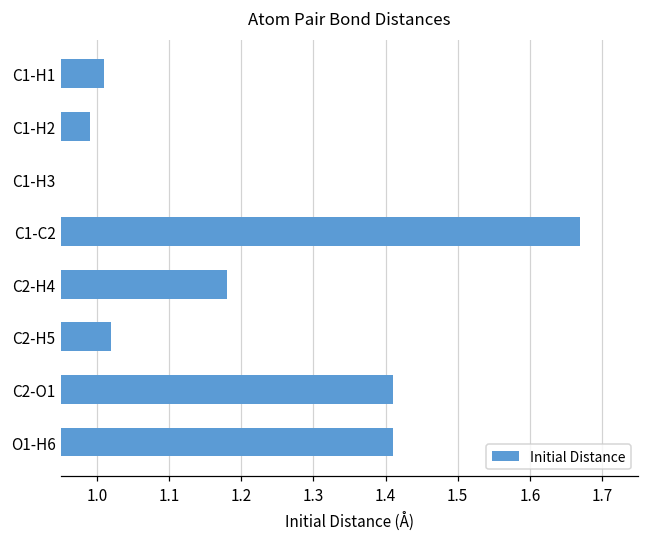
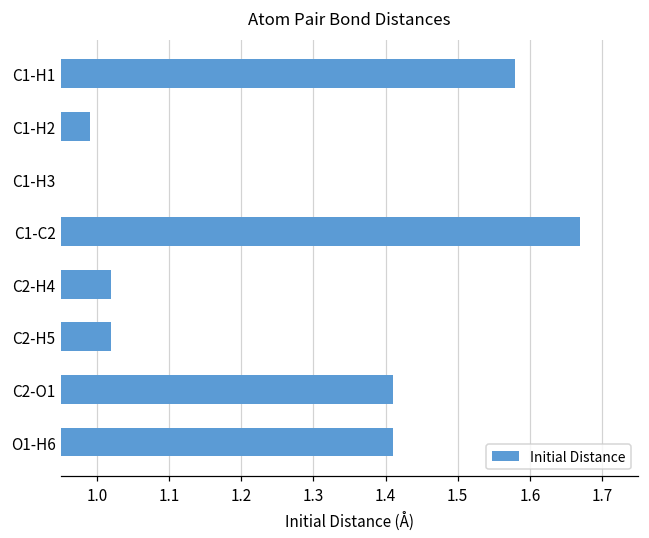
C1-H1: 1.01 -> 1.58
C2-H4: 1.18 -> 1.02
